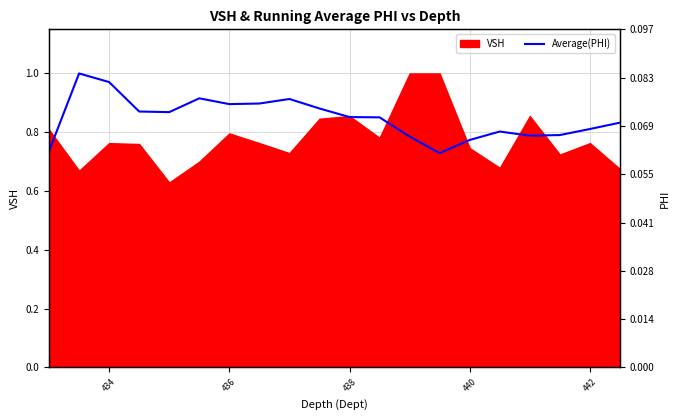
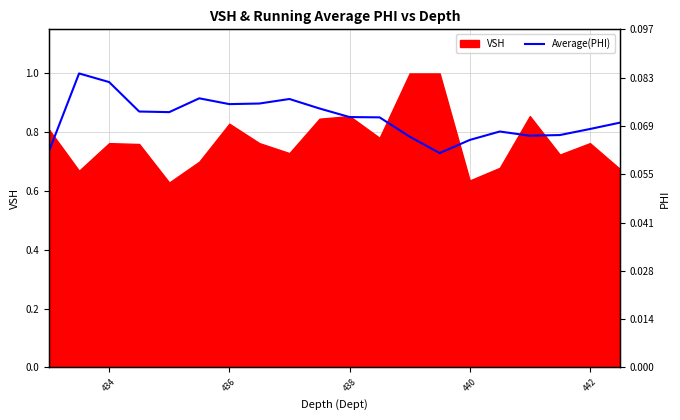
VSH, 436: 0.80 -> 0.83
VSH, 440: 0.75 -> 0.64
